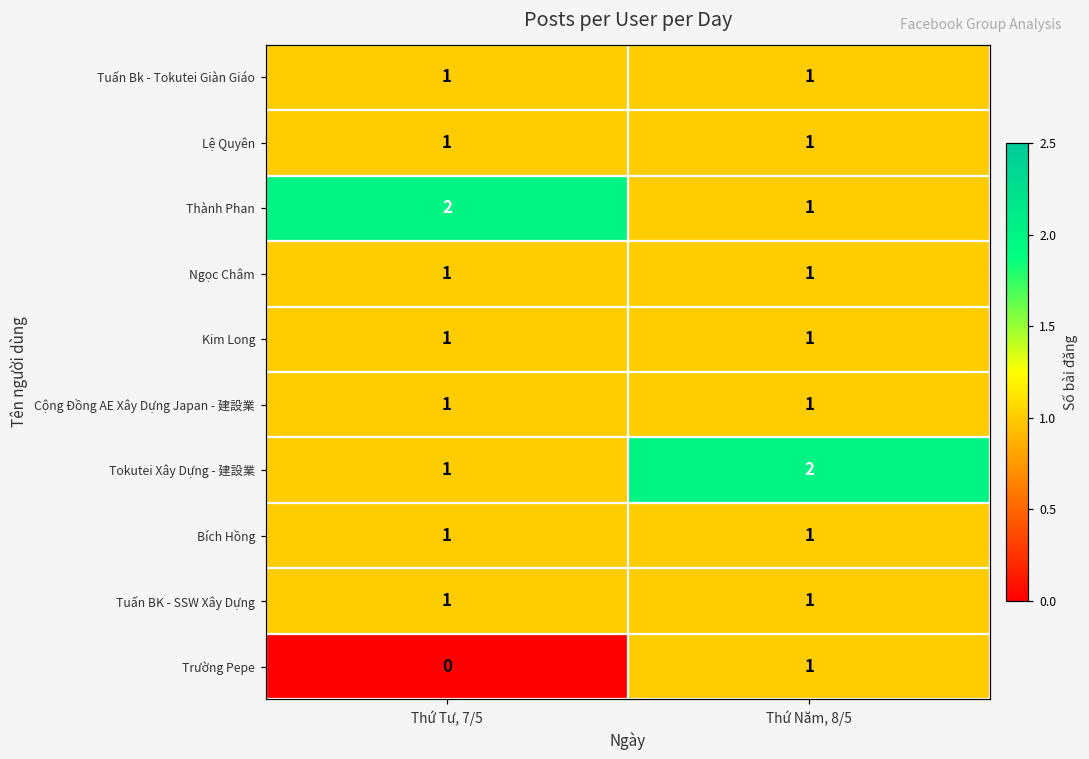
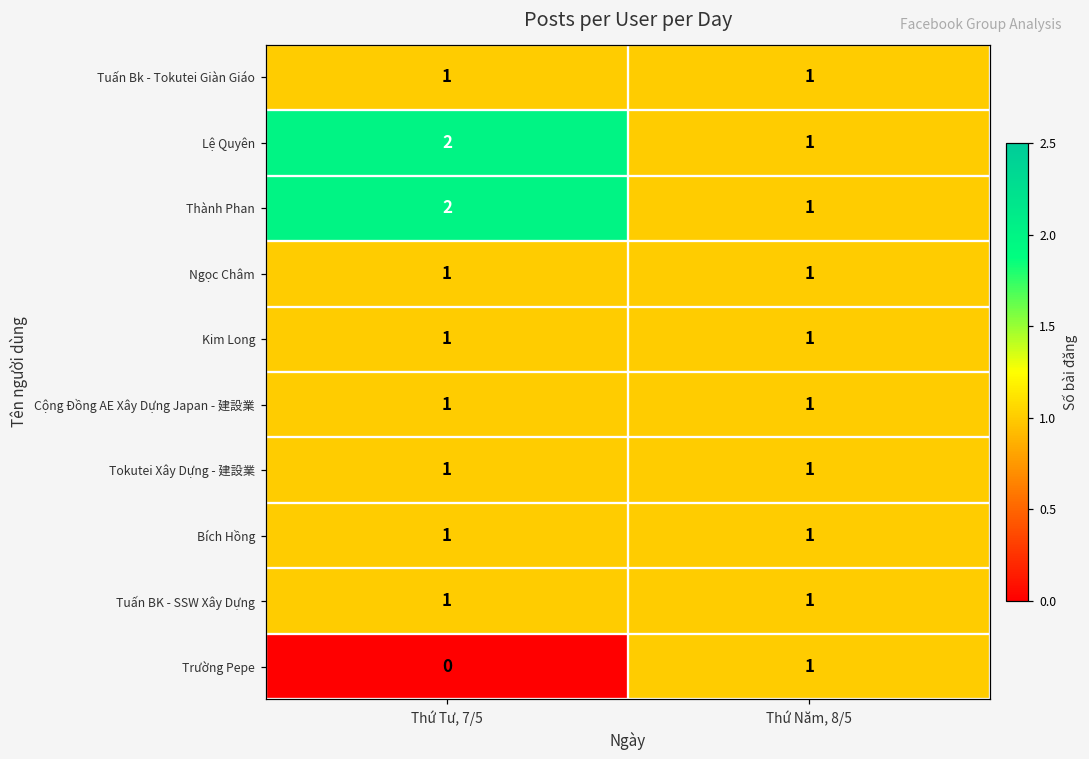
Lệ Quyên, Thứ Tư, 7/5: 1 -> 2
Tokutei Xây Dựng - 建設業, Thứ Năm, 8/5: 2 -> 1
